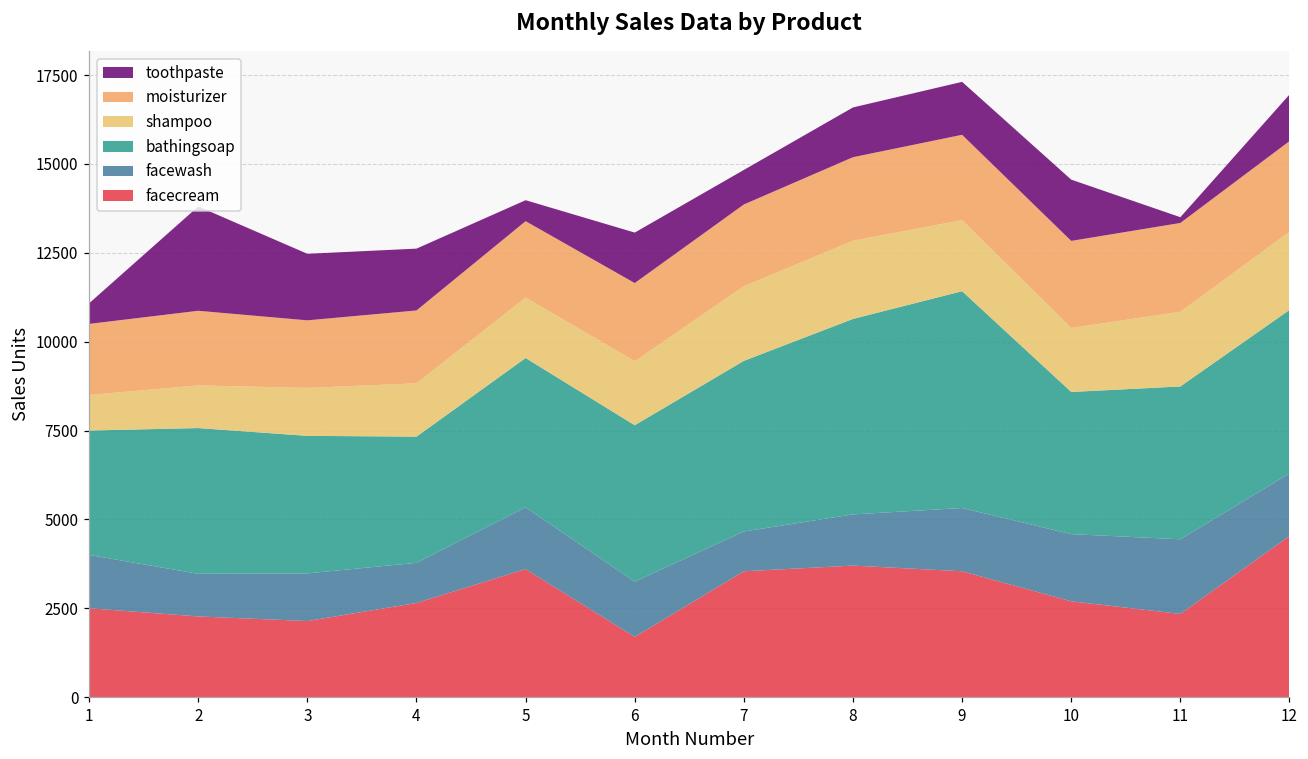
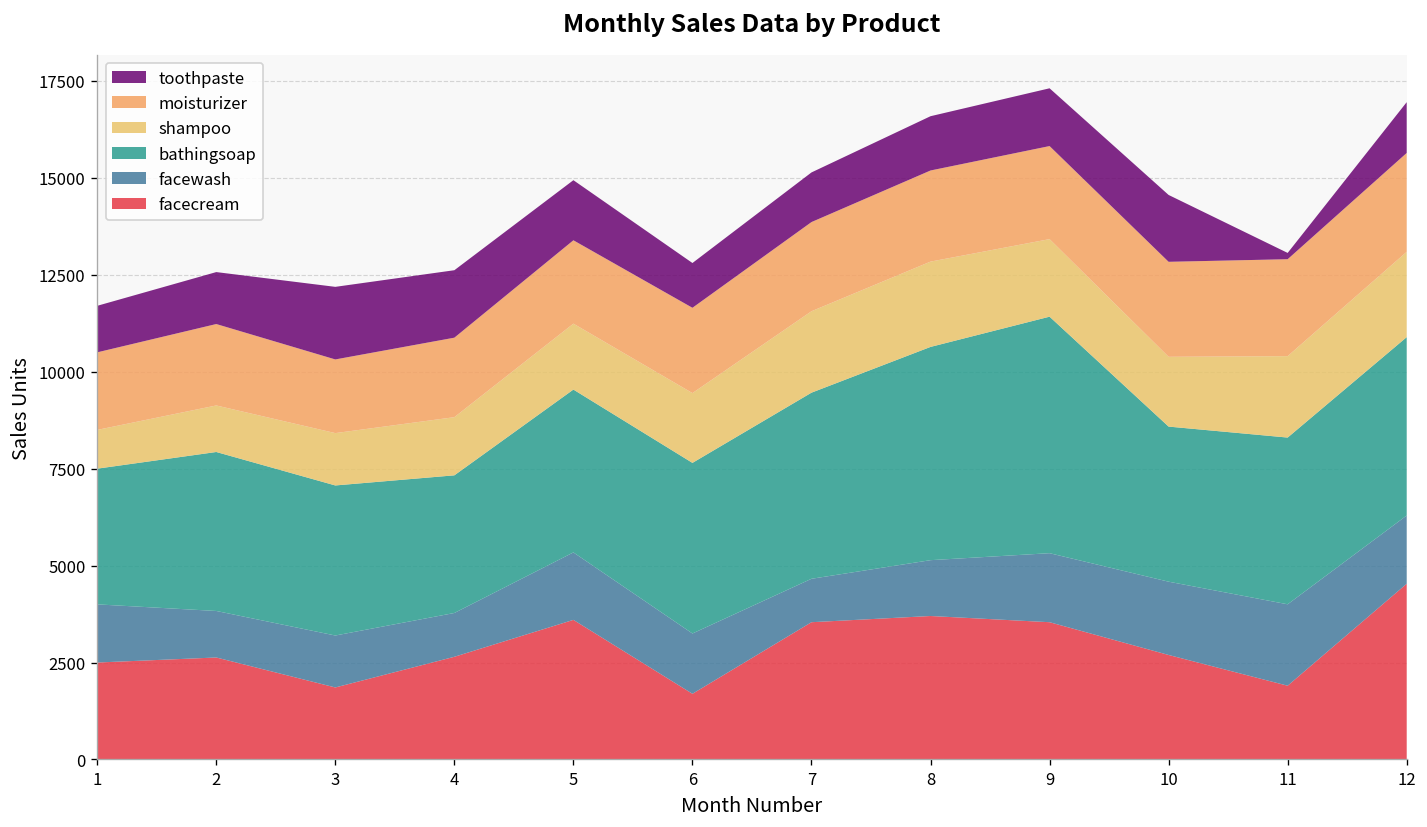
toothpaste, 1: 600 -> 1200
facecream, 2: 2300 -> 2600
toothpaste, 2: 2900 -> 1300
facecream, 3: 2100 -> 1900
toothpaste, 5: 600 -> 1600
toothpaste, 6: 1400 -> 1200
toothpaste, 7: 1000 -> 1300
facecream, 11: 2300 -> 1900
